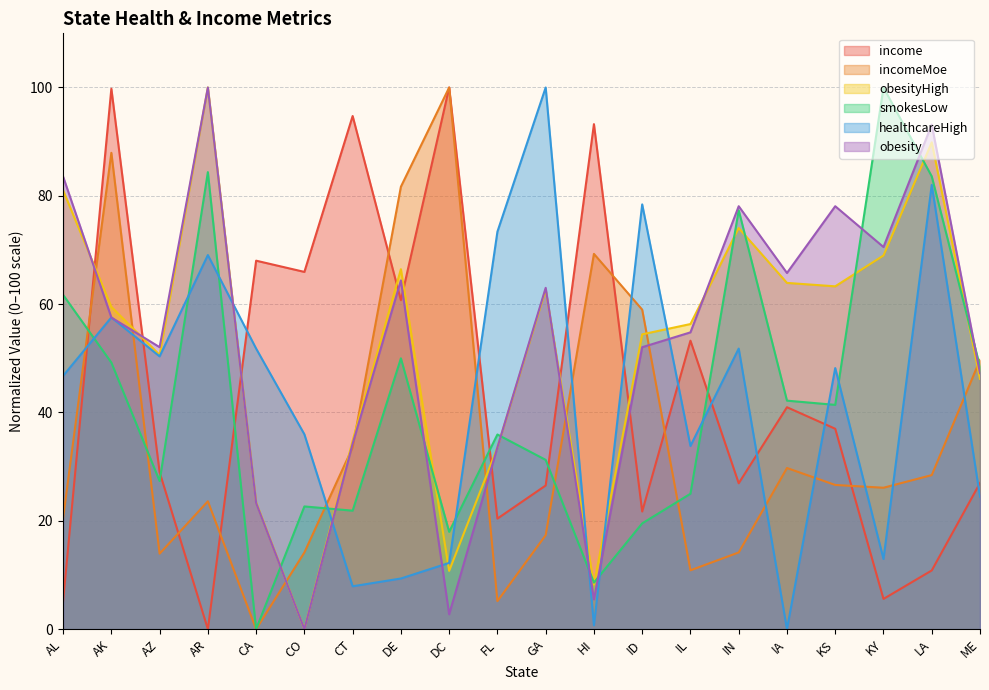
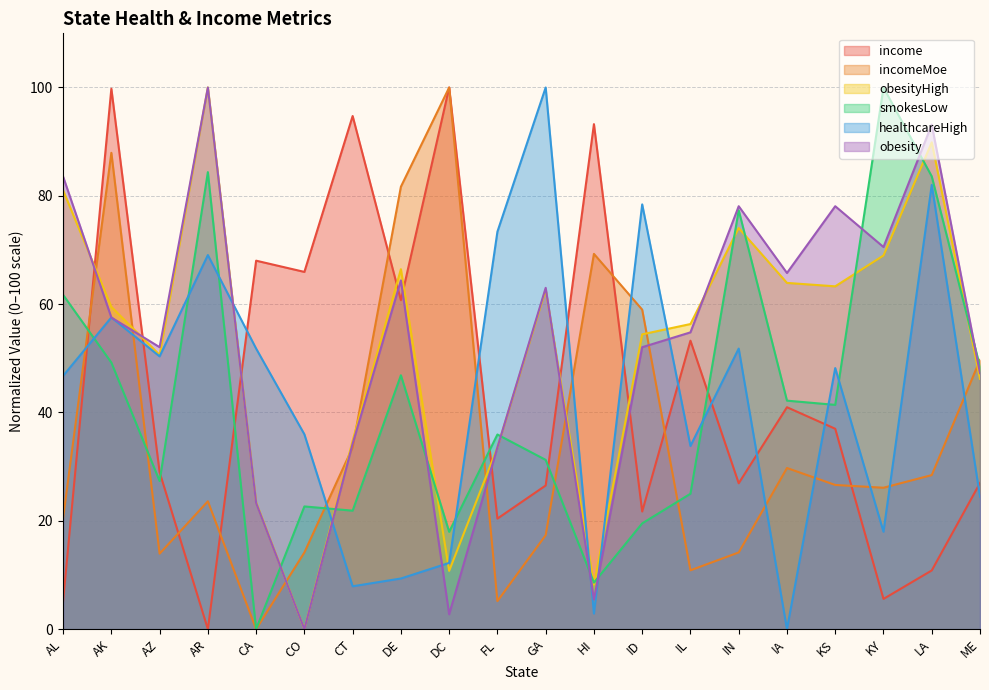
smokesLow, DE: 50 -> 47
healthcareHigh, HI: 1 -> 3
healthcareHigh, KY: 13 -> 18
